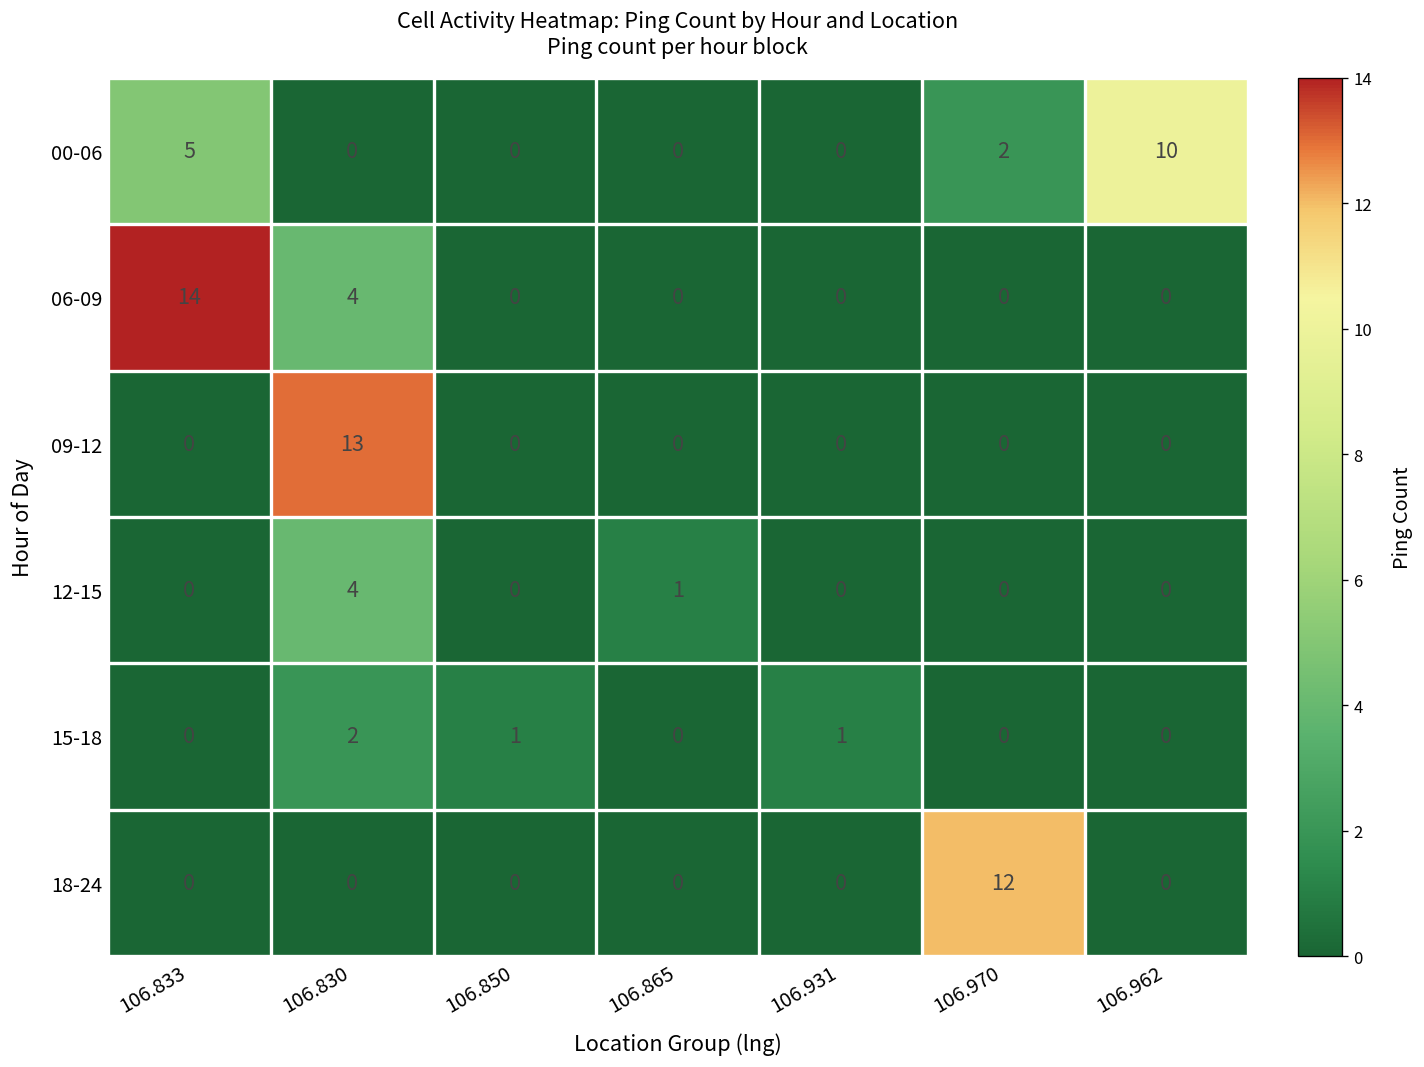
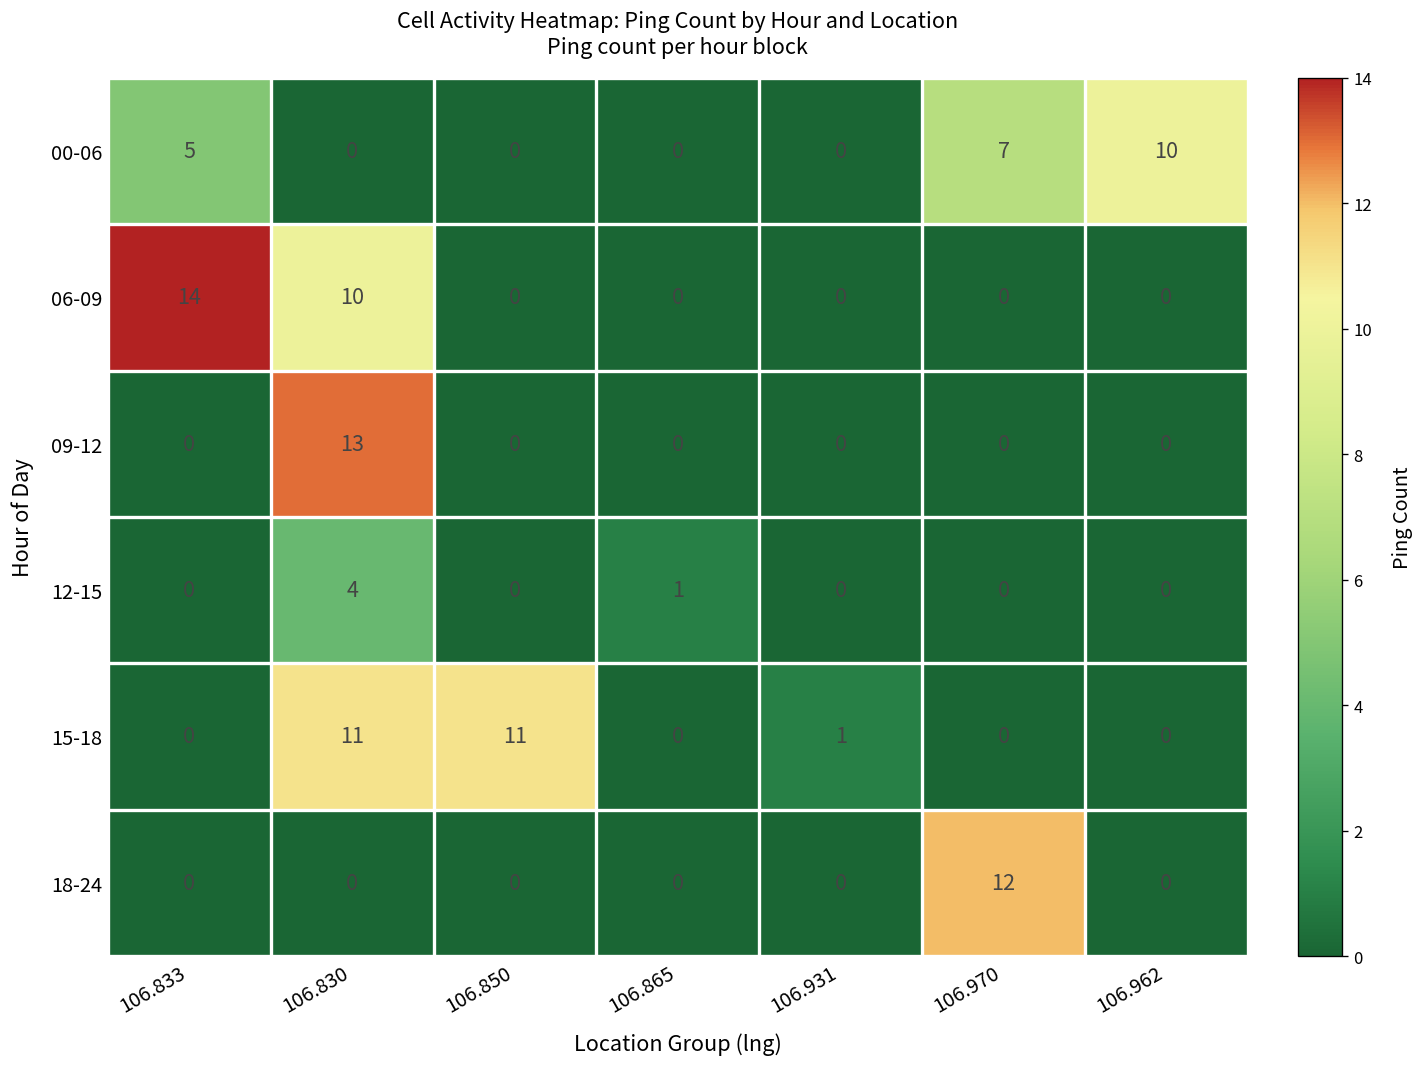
00-06, 106.970: 2 -> 7
06-09, 106.830: 4 -> 10
15-18, 106.830: 2 -> 11
15-18, 106.850: 1 -> 11
